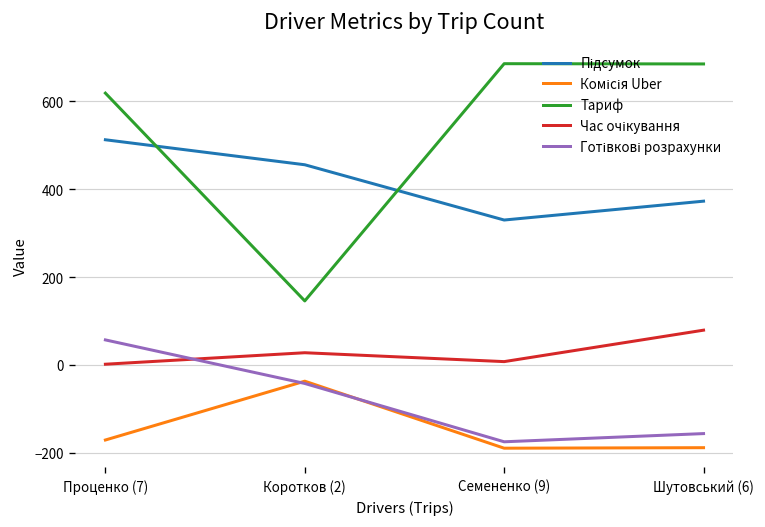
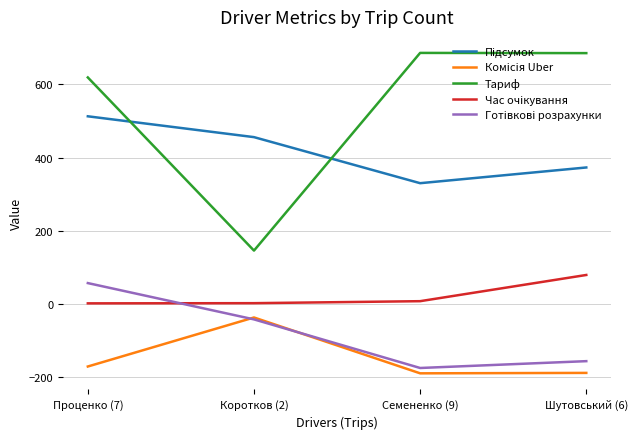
Час очікування, Коротков (2): 30 -> 0
